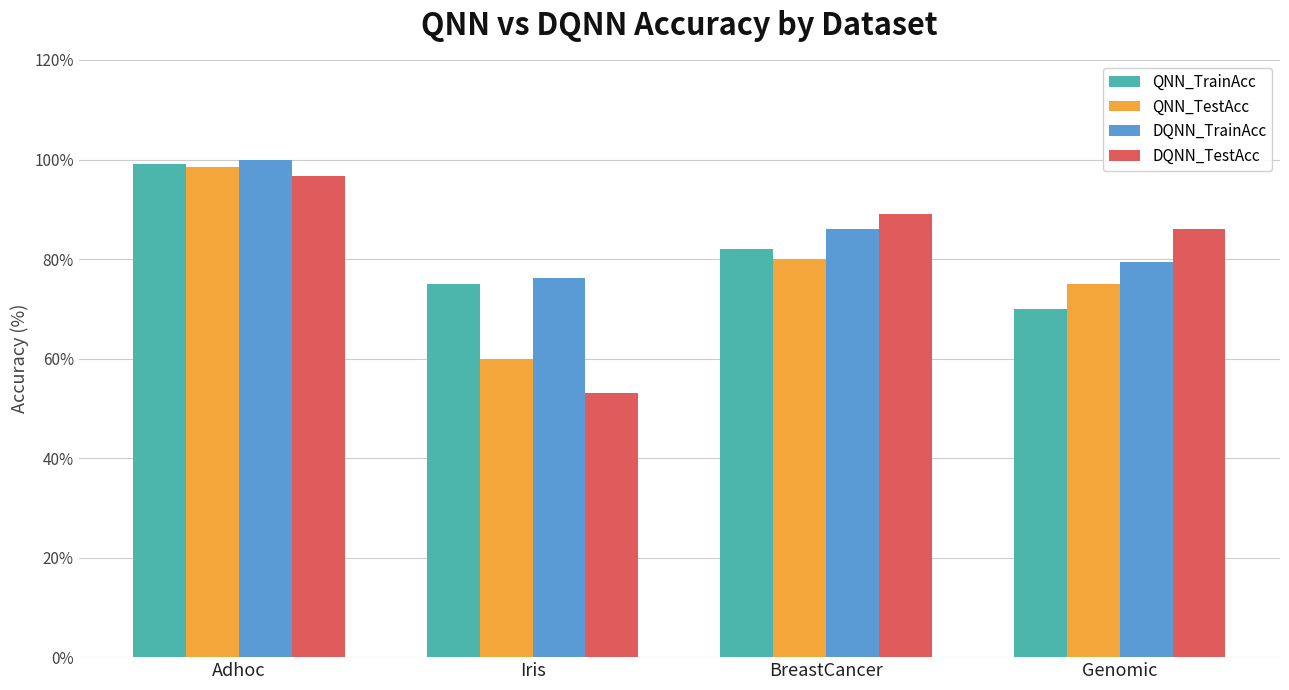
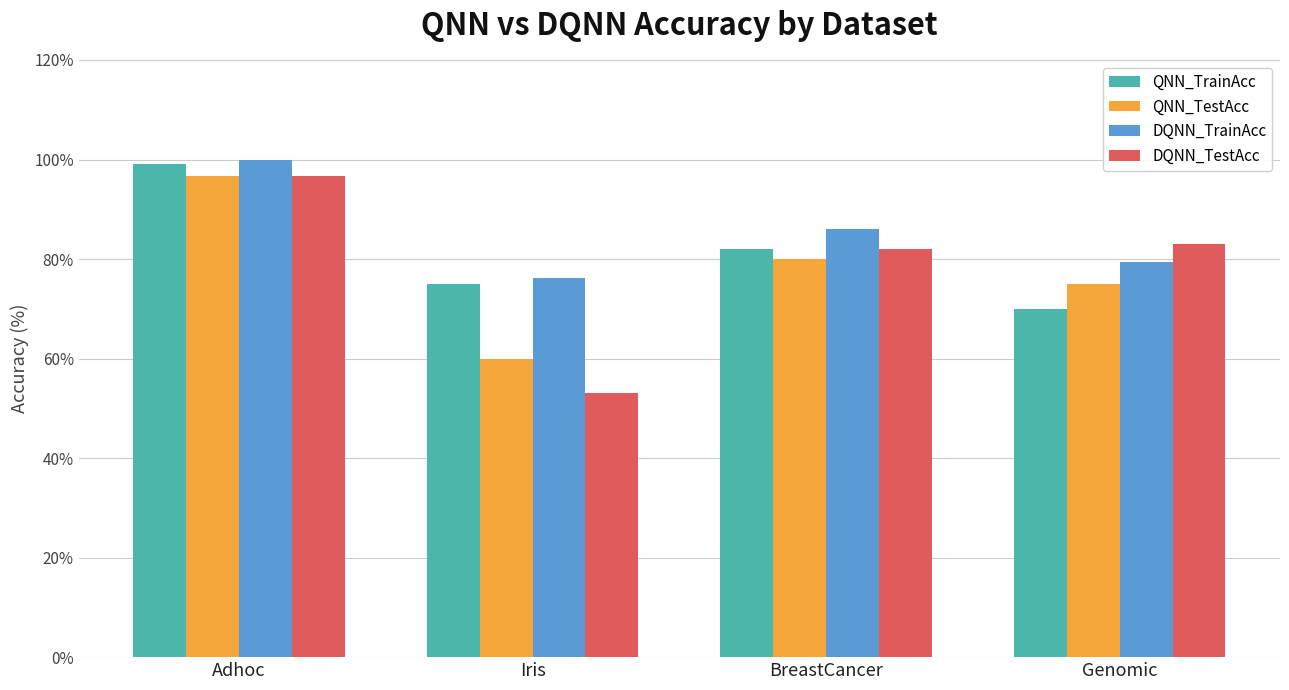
QNN_TestAcc, Adhoc: 98% -> 97%
DQNN_TestAcc, BreastCancer: 89% -> 82%
DQNN_TestAcc, Genomic: 86% -> 83%
